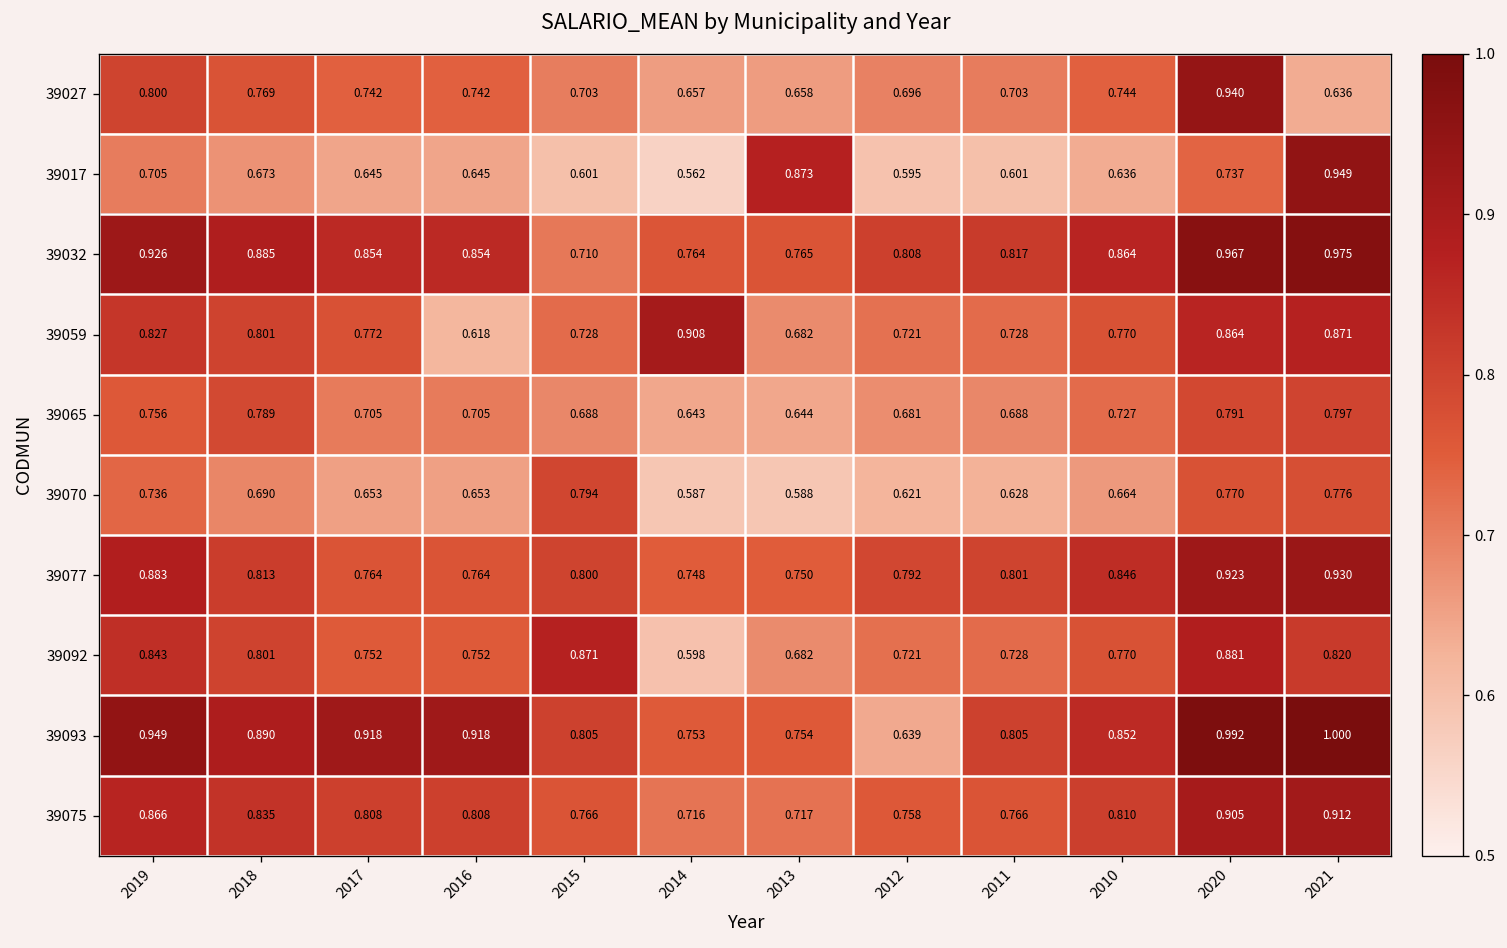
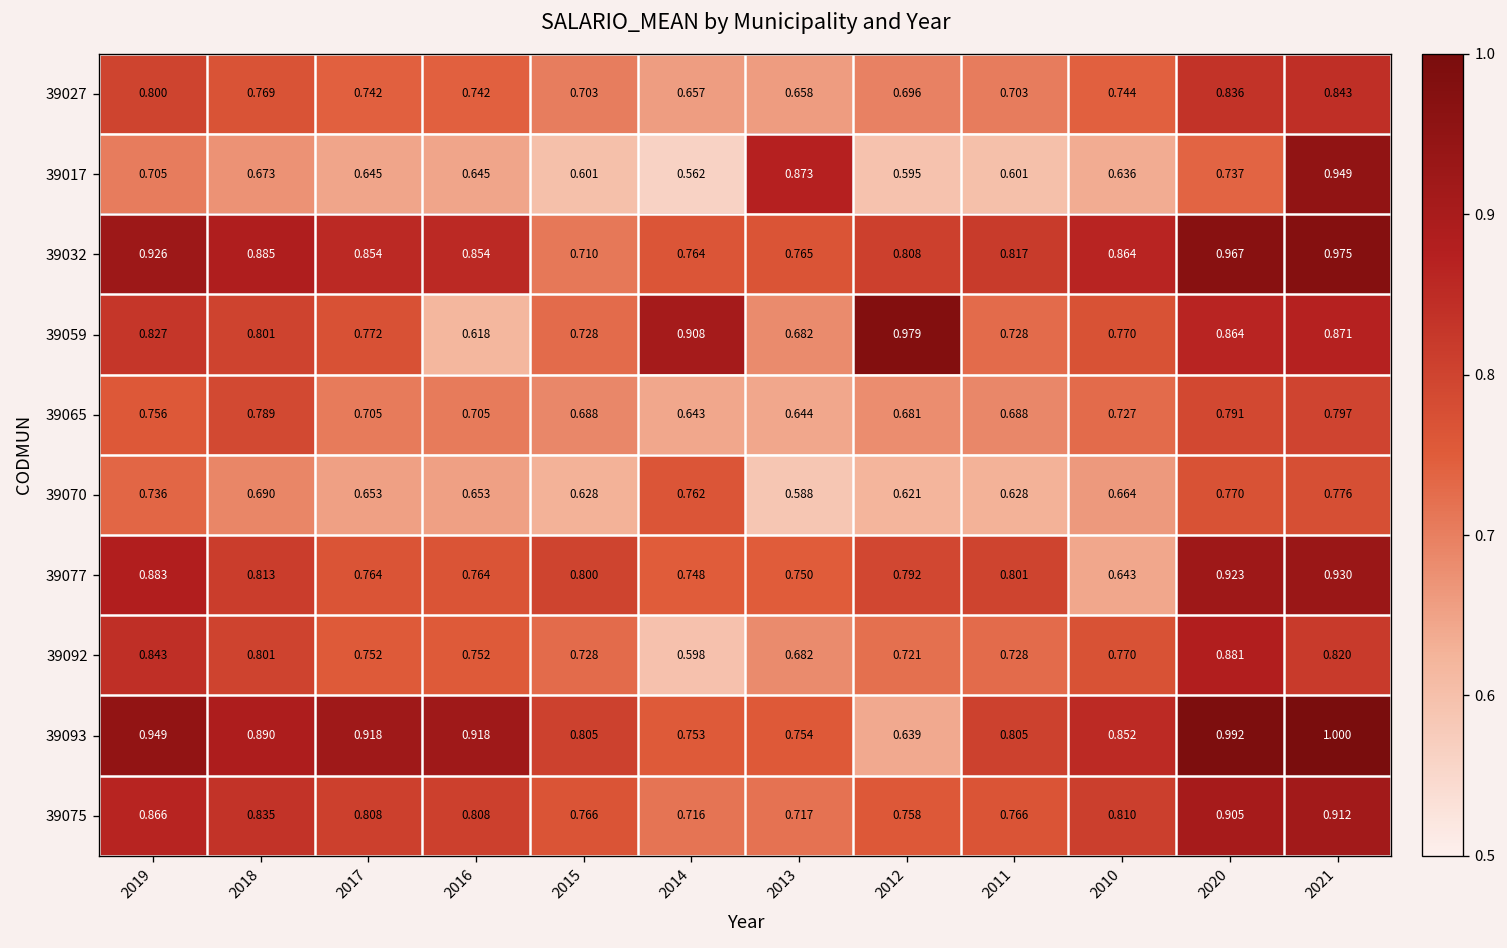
39027, 2020: 0.940 -> 0.836
39027, 2021: 0.636 -> 0.843
39059, 2012: 0.721 -> 0.979
39070, 2015: 0.794 -> 0.628
39070, 2014: 0.587 -> 0.762
39077, 2010: 0.846 -> 0.643
39092, 2015: 0.871 -> 0.728
